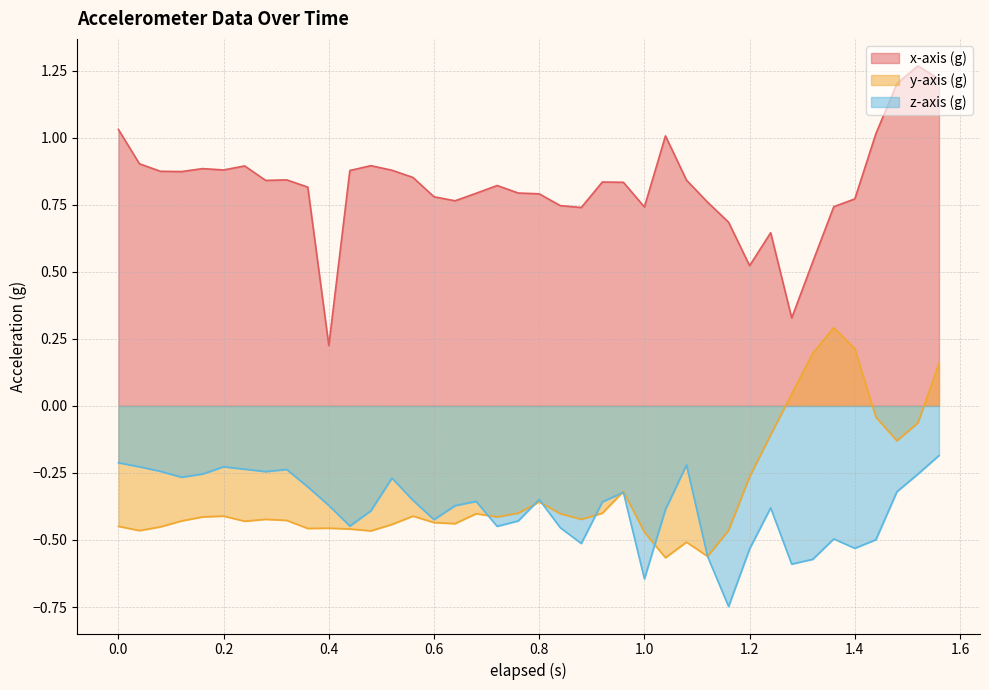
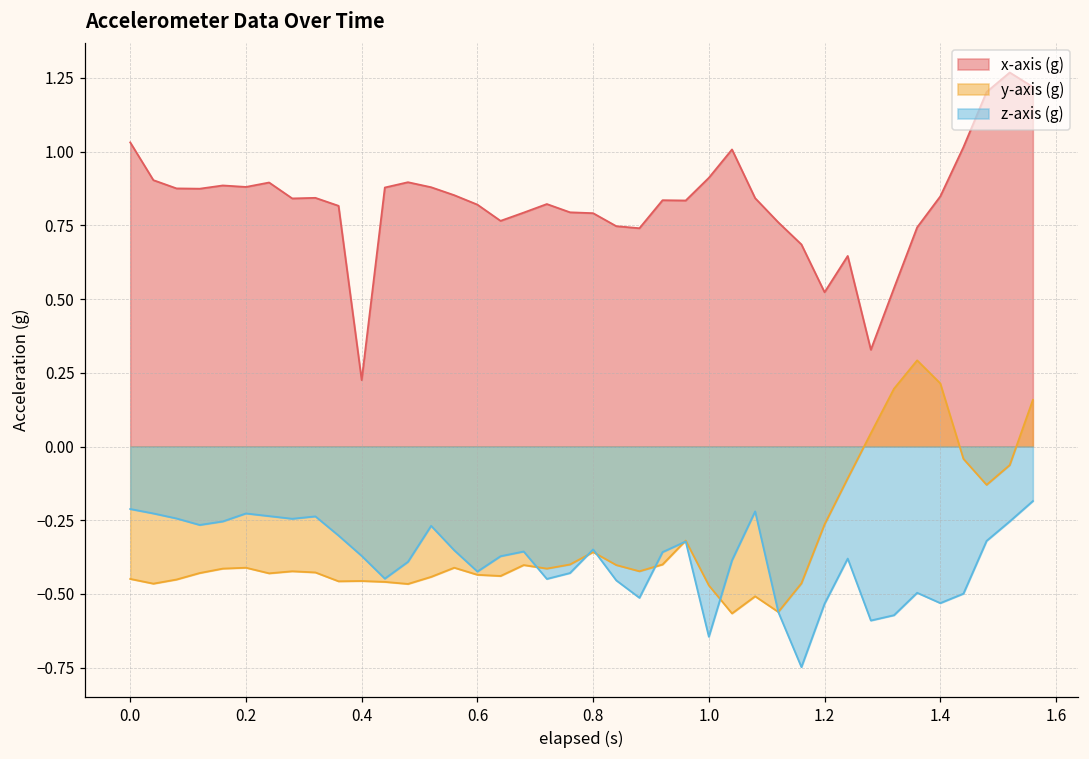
x-axis (g), 0.6: 0.78 -> 0.82
x-axis (g), 1.0: 0.74 -> 0.91
x-axis (g), 1.4: 0.77 -> 0.85
